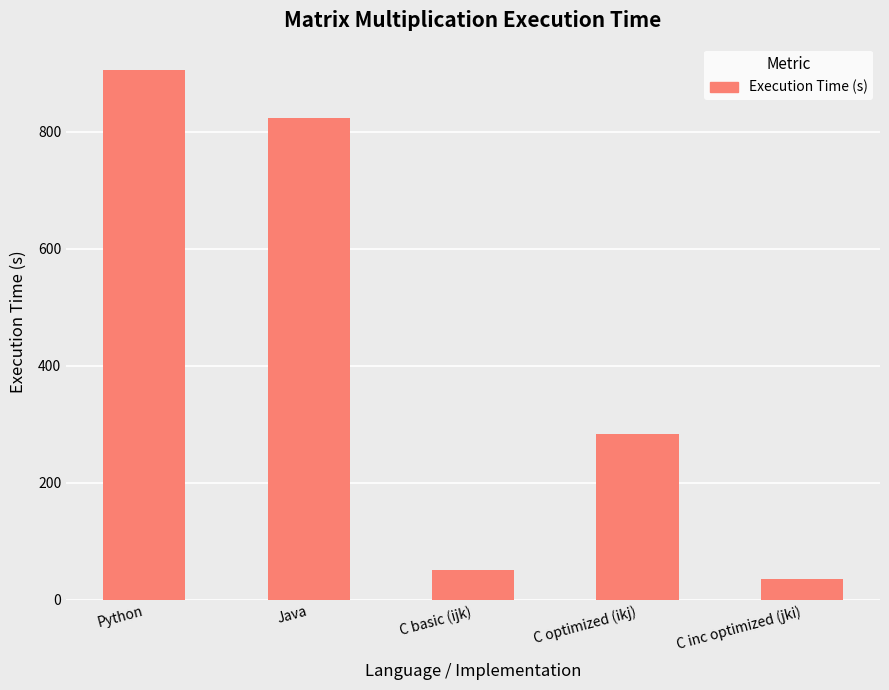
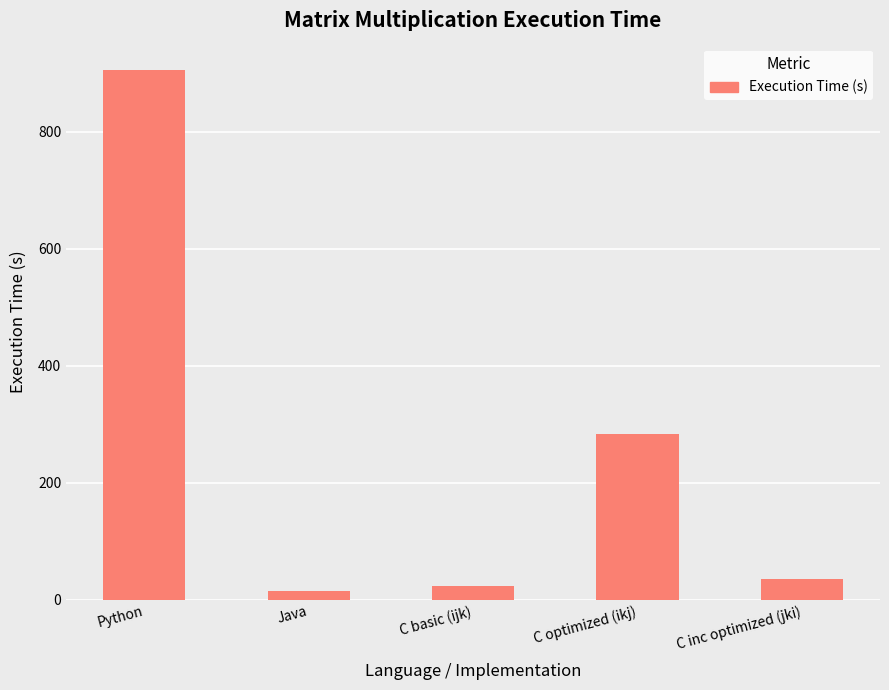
Java: 820 -> 20
C basic (ijk): 50 -> 20
